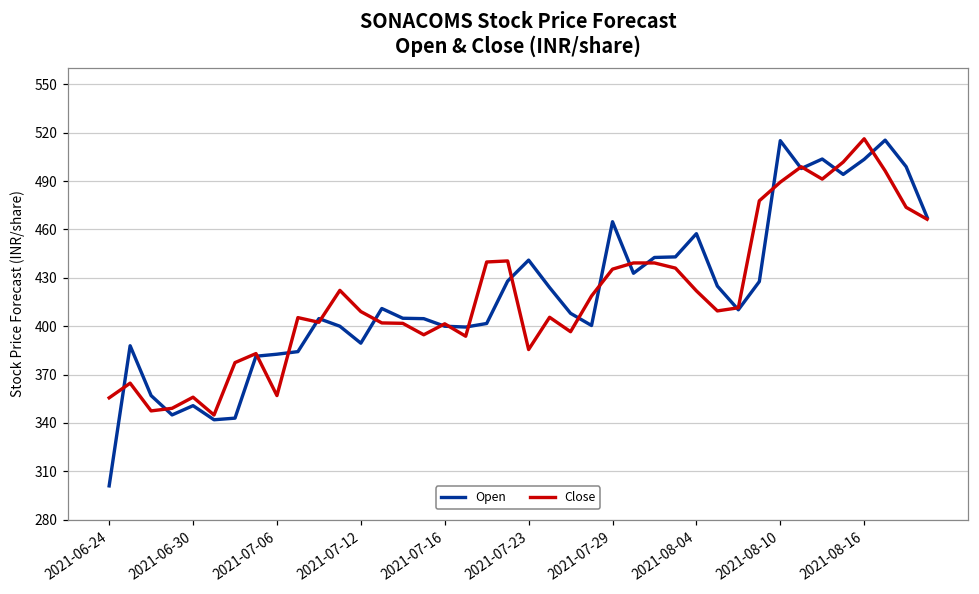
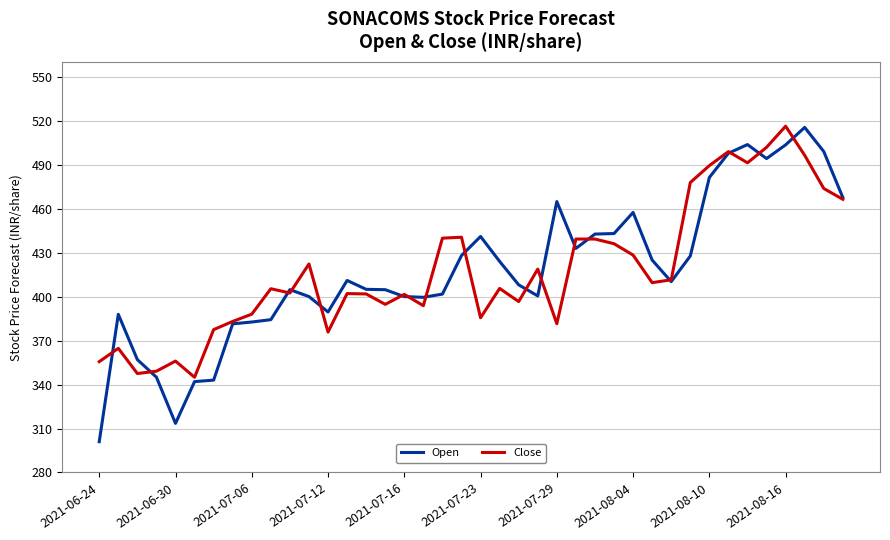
Open, 2021-06-30: 351 -> 314
Close, 2021-07-06: 357 -> 388
Close, 2021-07-12: 409 -> 376
Close, 2021-07-29: 435 -> 382
Close, 2021-08-04: 422 -> 428
Open, 2021-08-10: 515 -> 481
